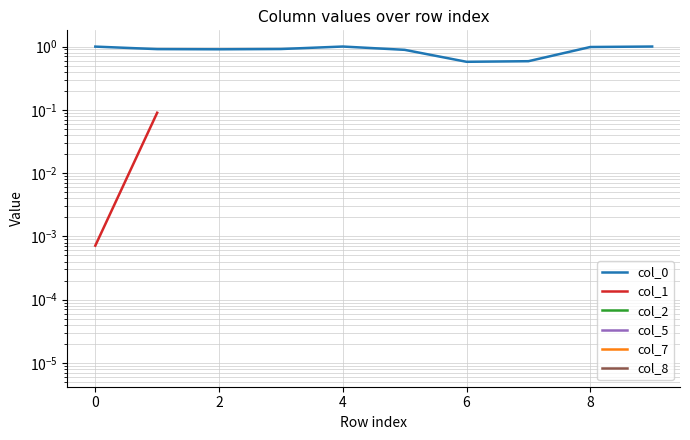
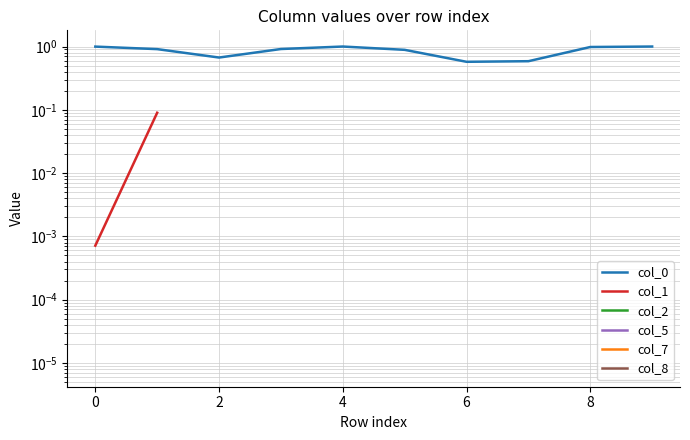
col_0, 2: 0.9 -> 0.7
